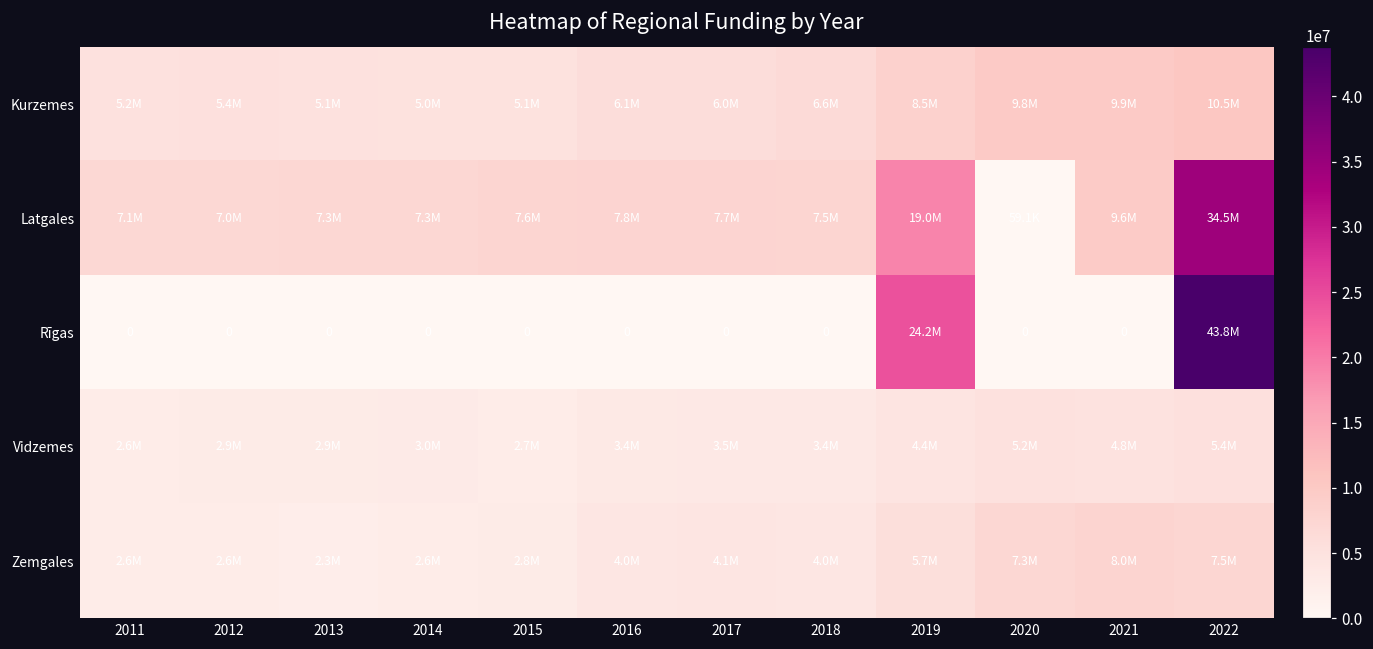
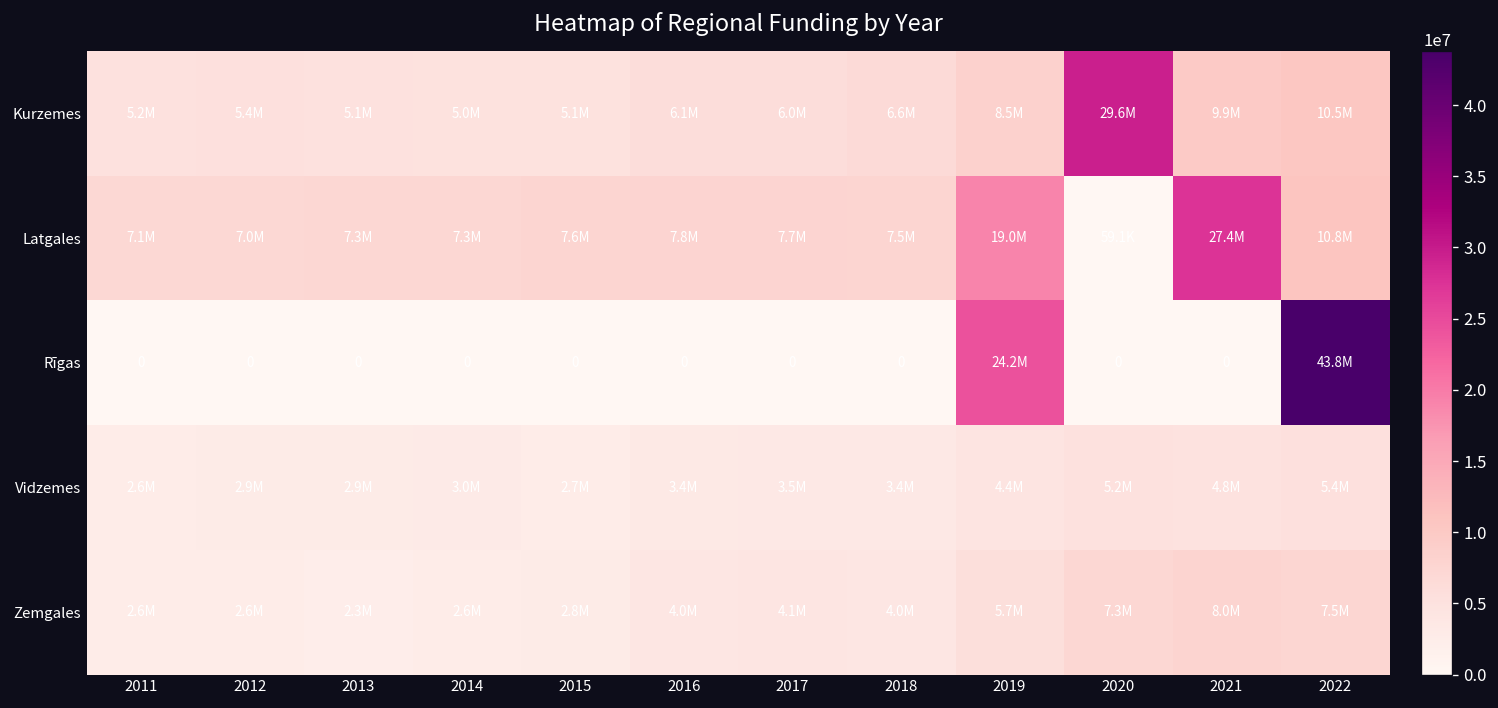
Kurzemes, 2020: 9.8M -> 29.6M
Latgales, 2021: 9.6M -> 27.4M
Latgales, 2022: 34.5M -> 10.8M
